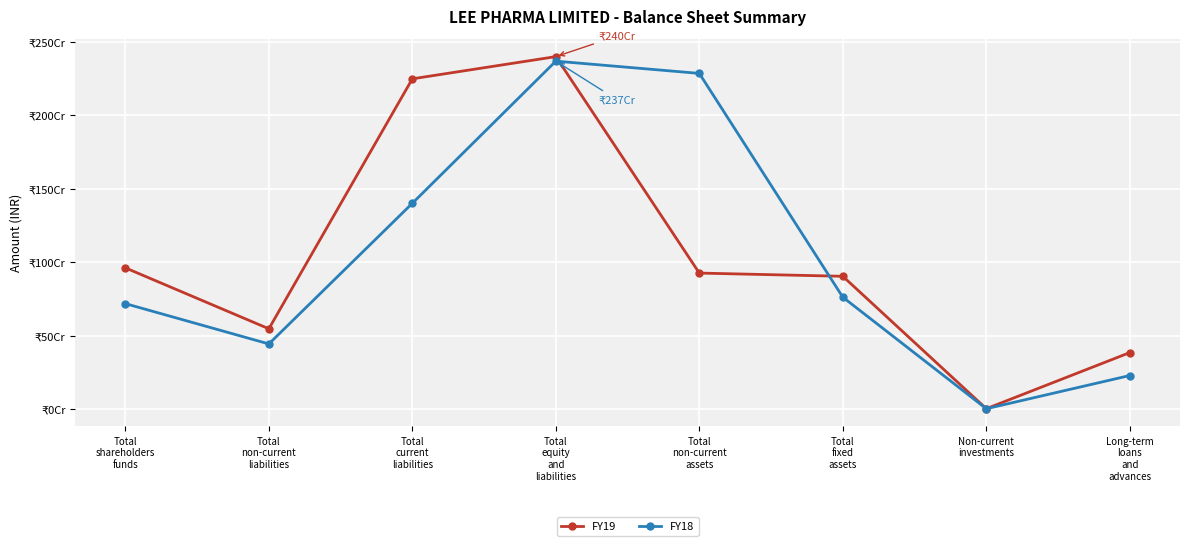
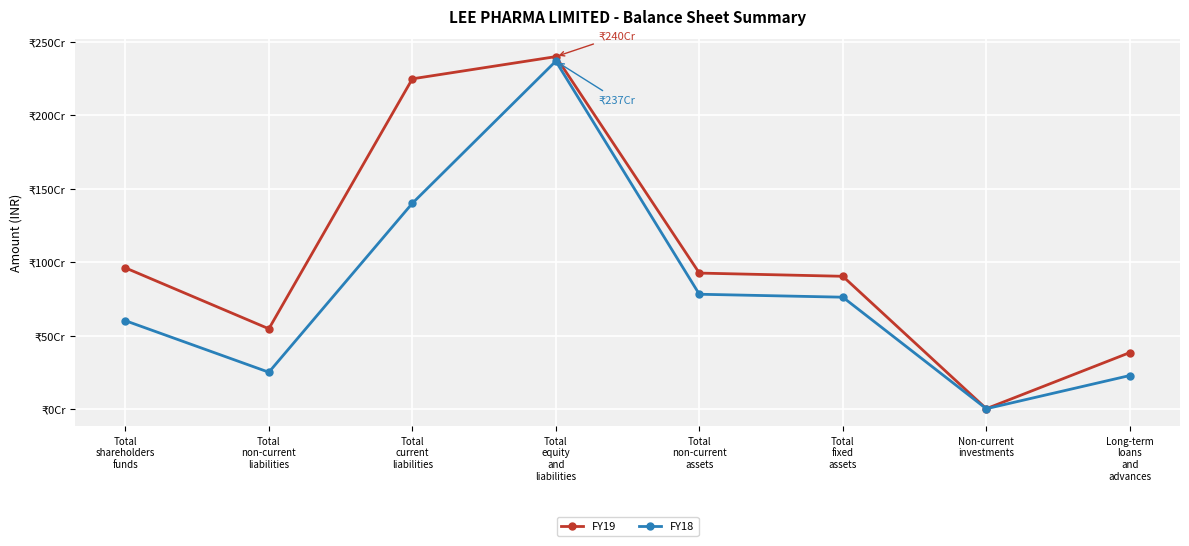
FY18, Total shareholders funds: ₹72Cr -> ₹60Cr
FY18, Total non-current liabilities: ₹44Cr -> ₹25Cr
FY18, Total non-current assets: ₹228Cr -> ₹78Cr
